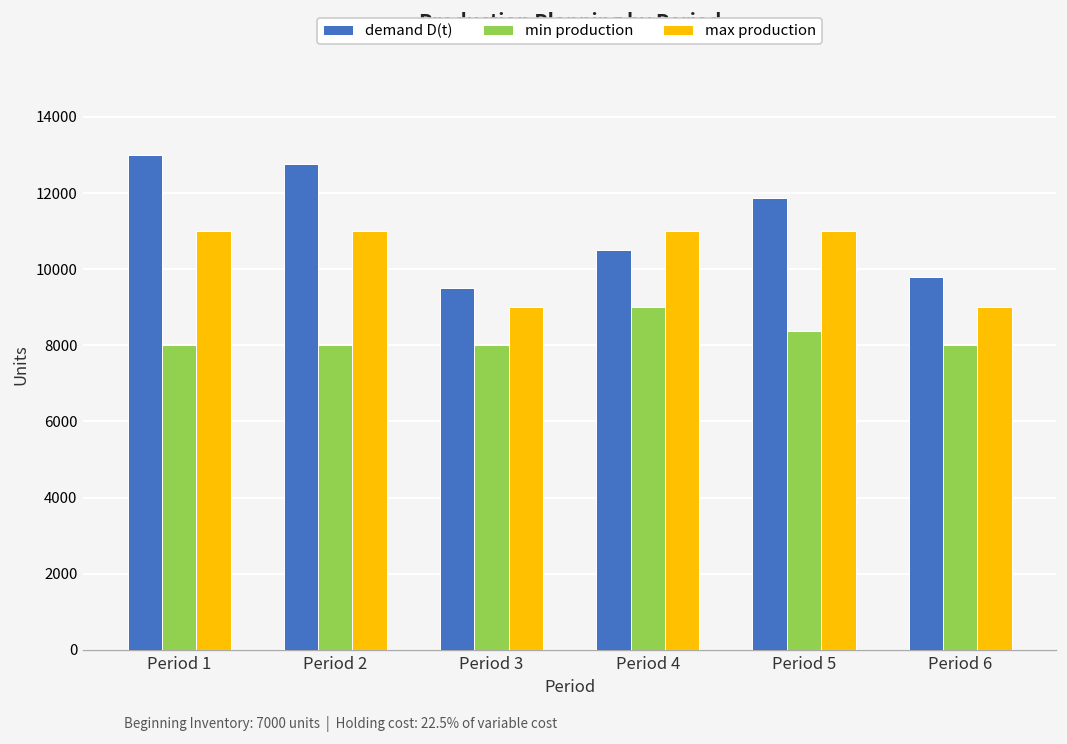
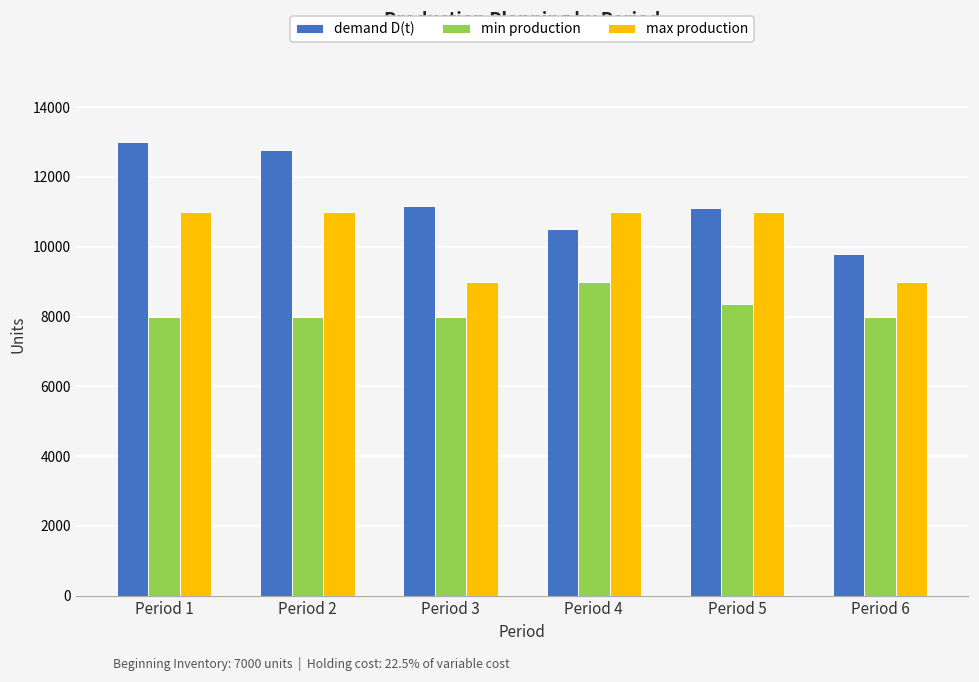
demand D(t), Period 3: 9500 -> 11200
demand D(t), Period 5: 11900 -> 11100
